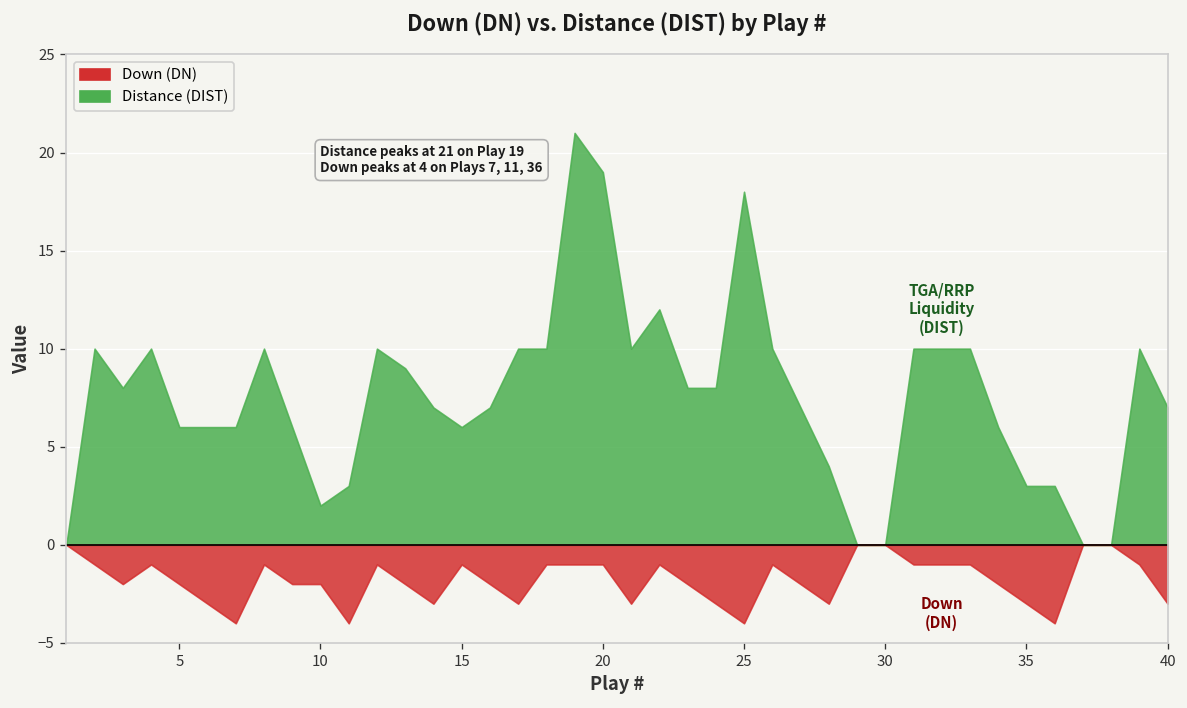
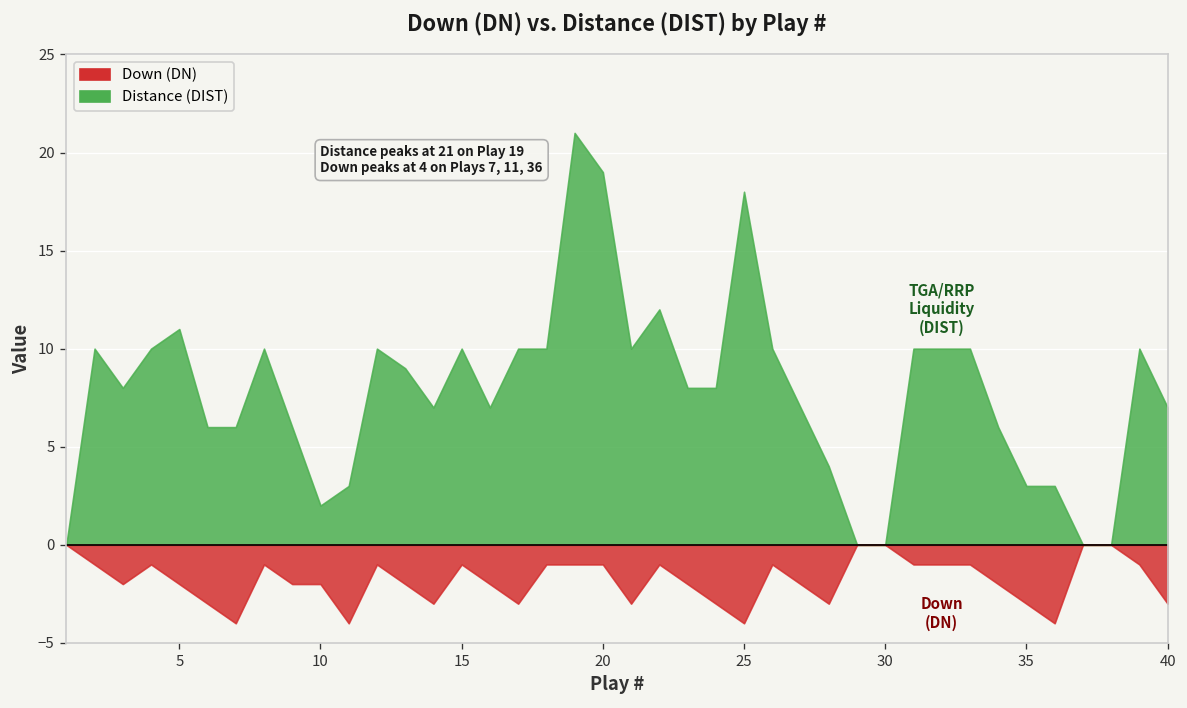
Distance (DIST), 5: 6 -> 11
Distance (DIST), 15: 6 -> 10
